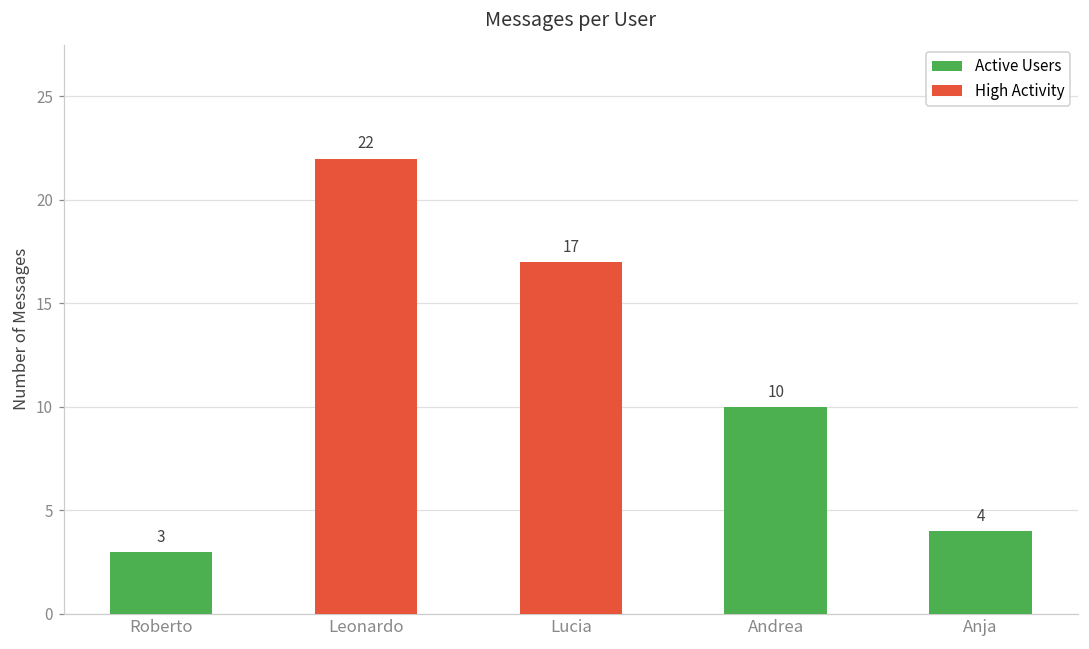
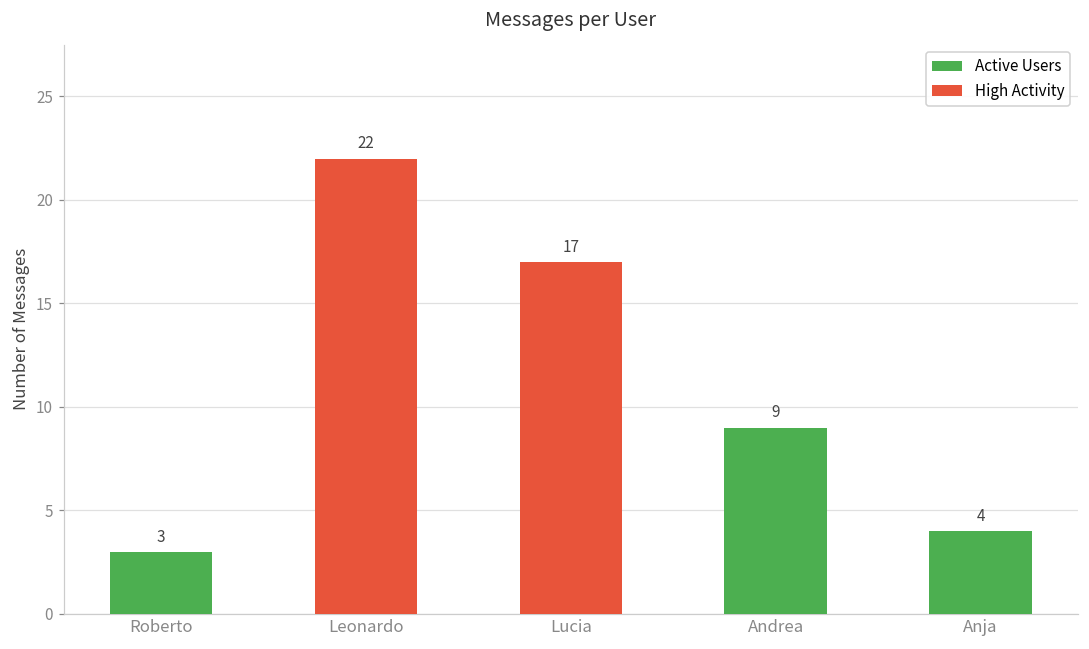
Andrea: 10 -> 9
